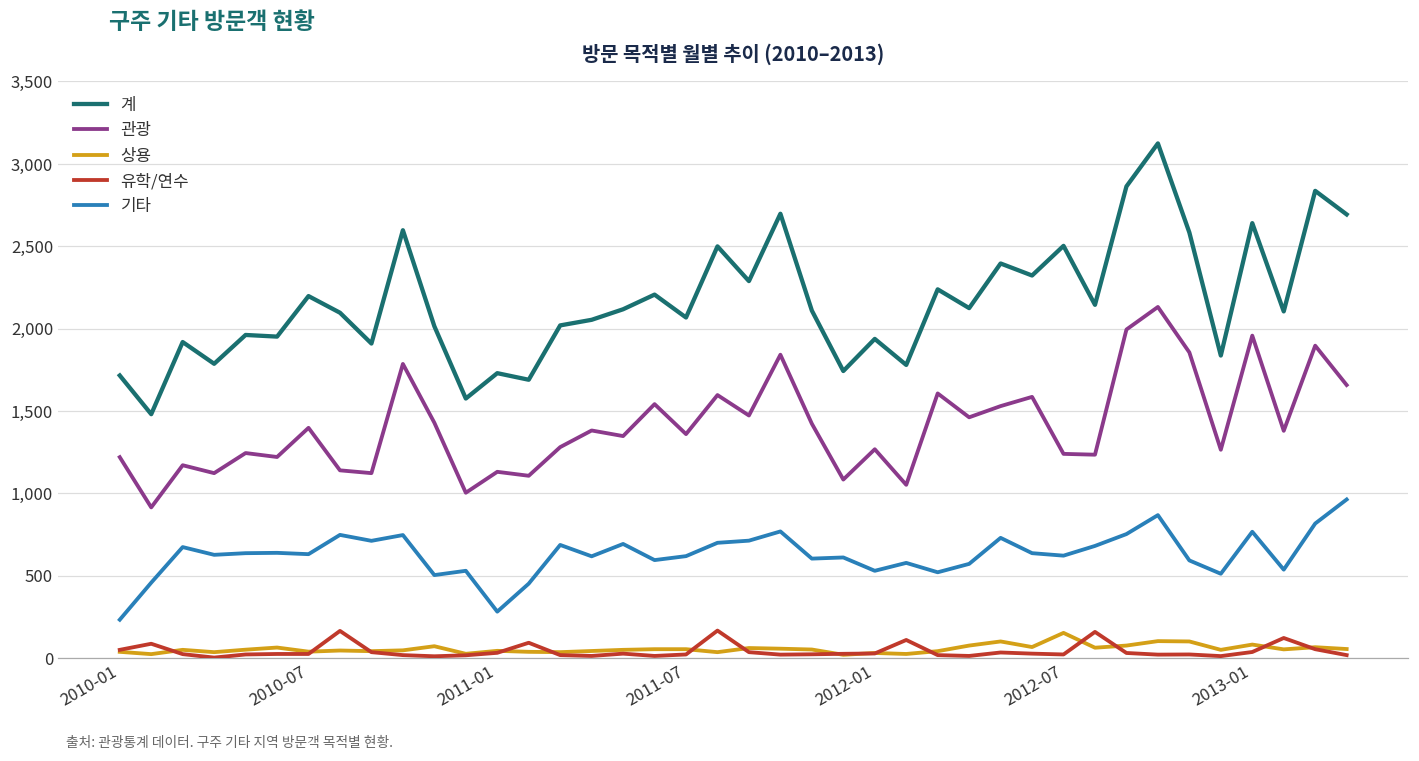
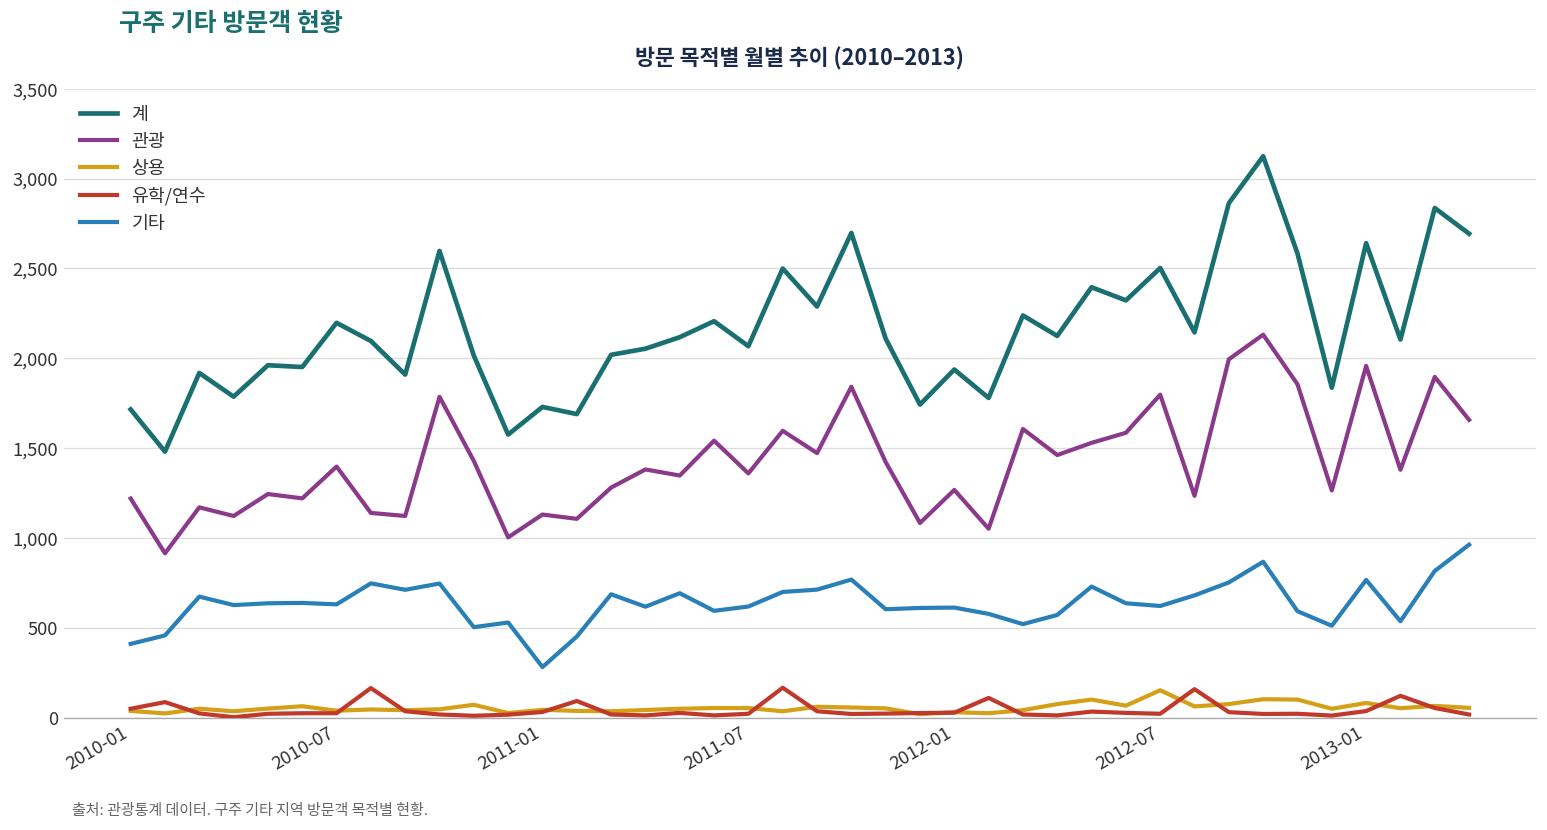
기타, 2010-01: 230 -> 410
기타, 2012-01: 530 -> 610
관광, 2012-07: 1,240 -> 1,800
